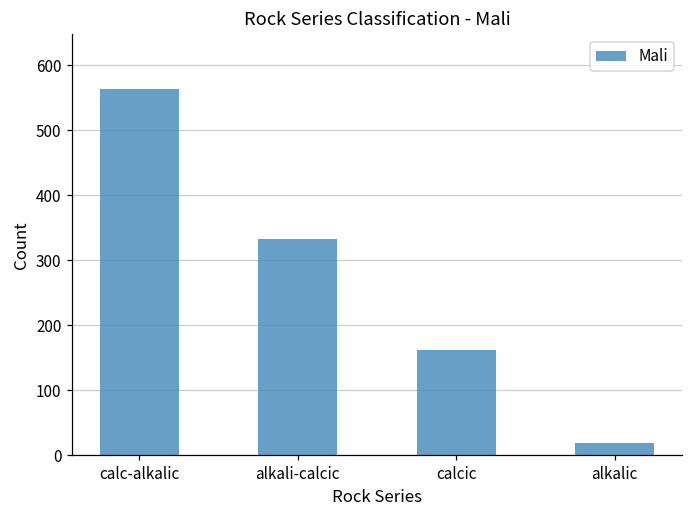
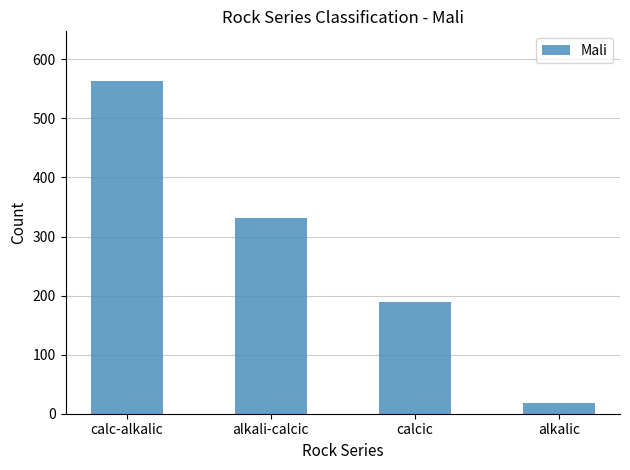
calcic: 160 -> 190
